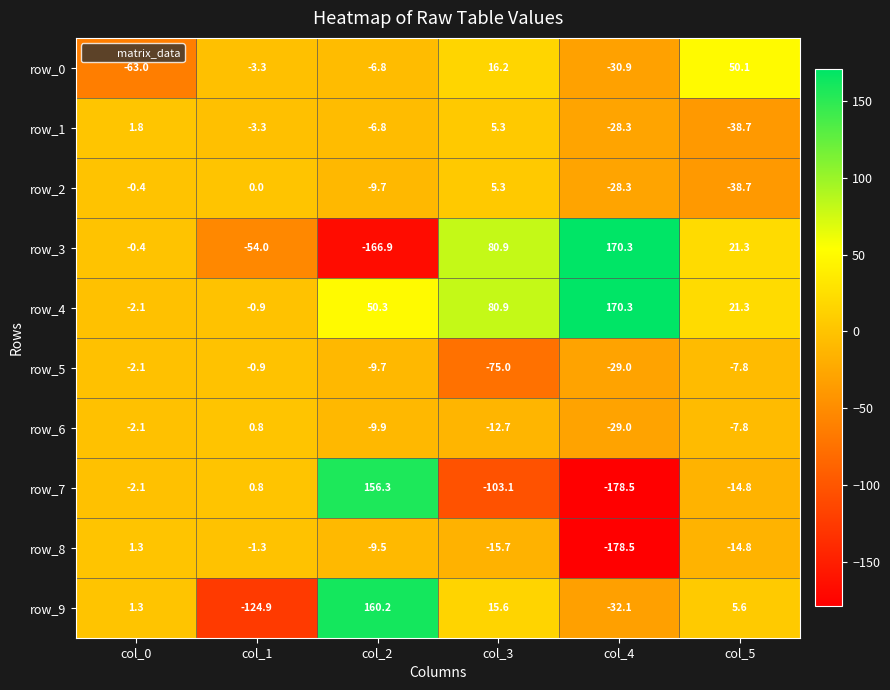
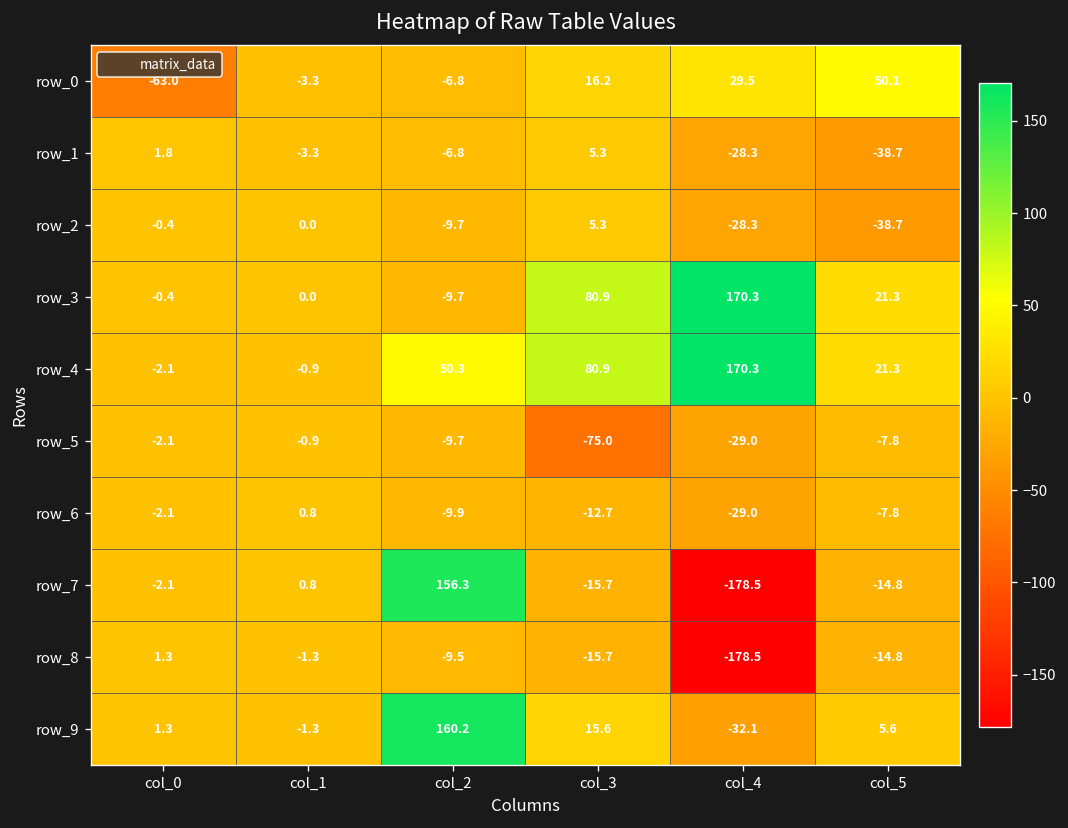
row_0, col_4: -30.9 -> 29.5
row_3, col_1: -54.0 -> 0.0
row_3, col_2: -166.9 -> -9.7
row_7, col_3: -103.1 -> -15.7
row_9, col_1: -124.9 -> -1.3
